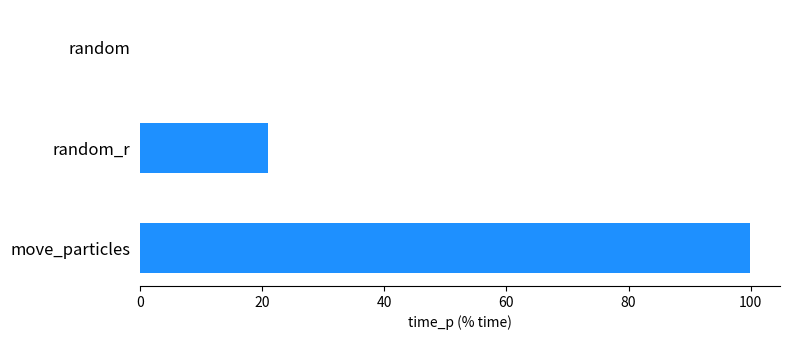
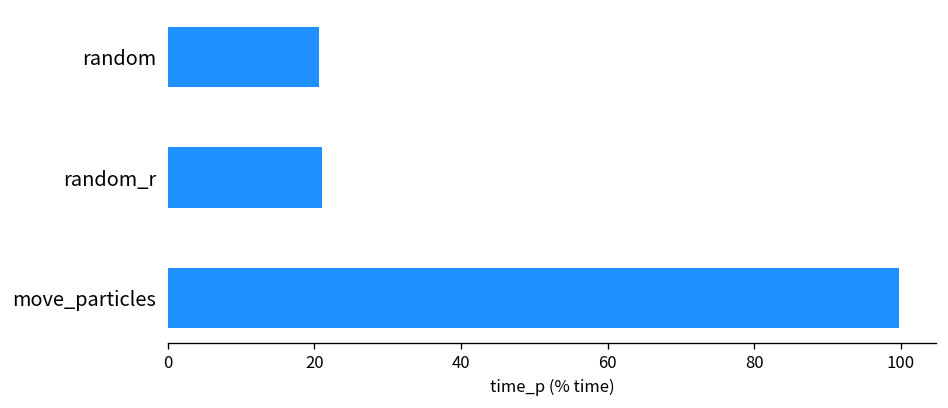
random: 0 -> 21
